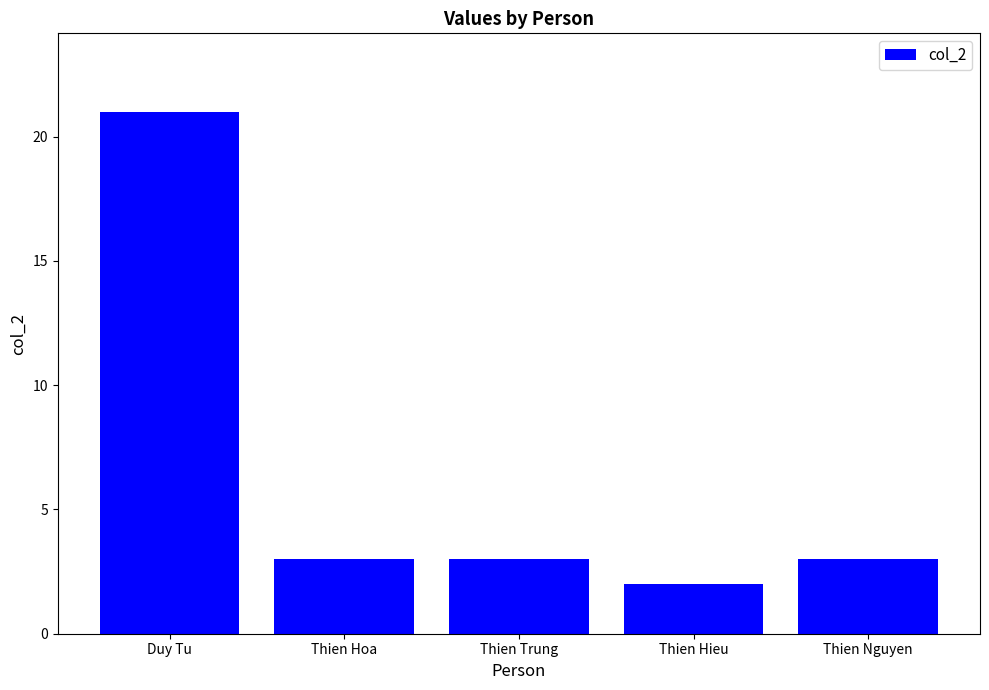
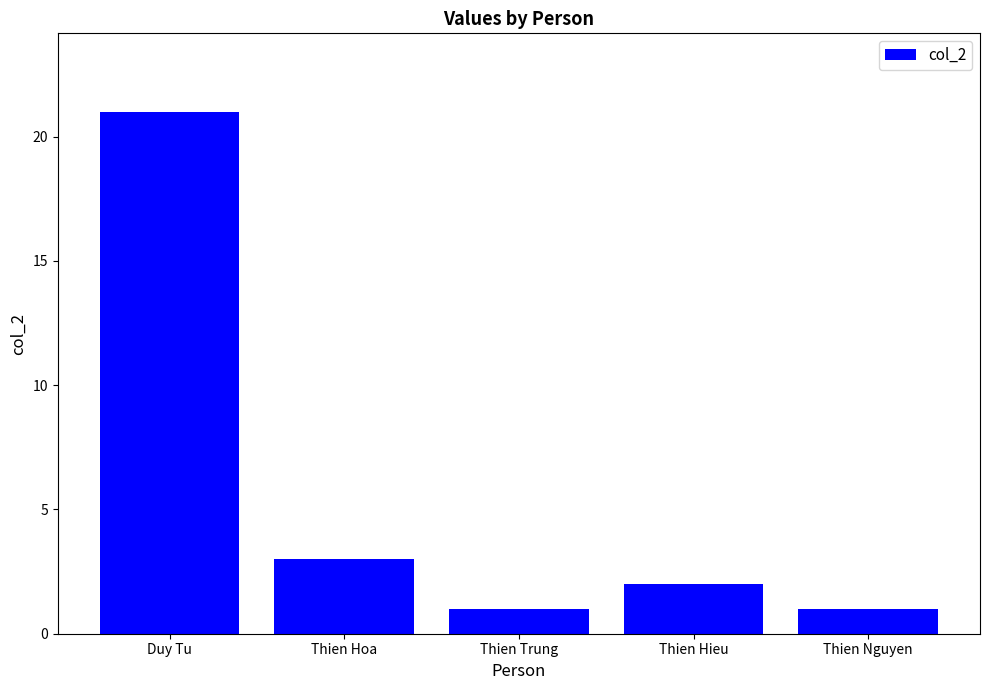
Thien Trung: 3 -> 1
Thien Nguyen: 3 -> 1
